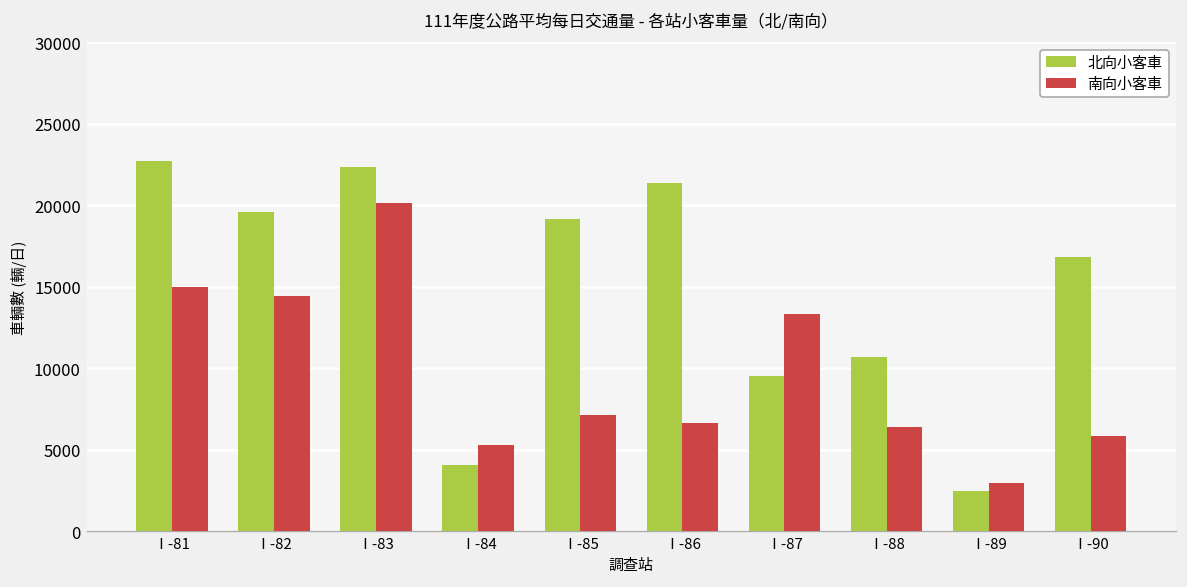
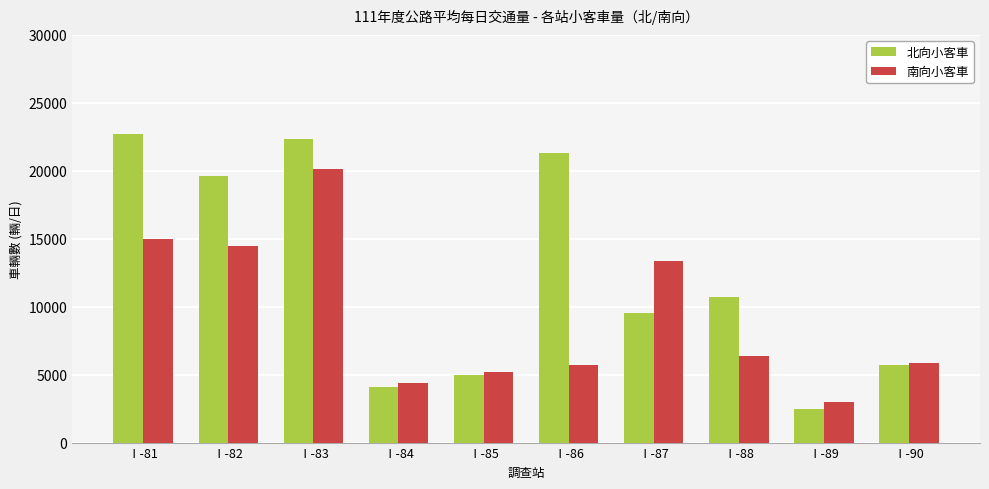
南向小客車, Ⅰ-84: 5300 -> 4400
北向小客車, Ⅰ-85: 19200 -> 5000
南向小客車, Ⅰ-85: 7100 -> 5200
南向小客車, Ⅰ-86: 6700 -> 5700
北向小客車, Ⅰ-90: 16800 -> 5700
